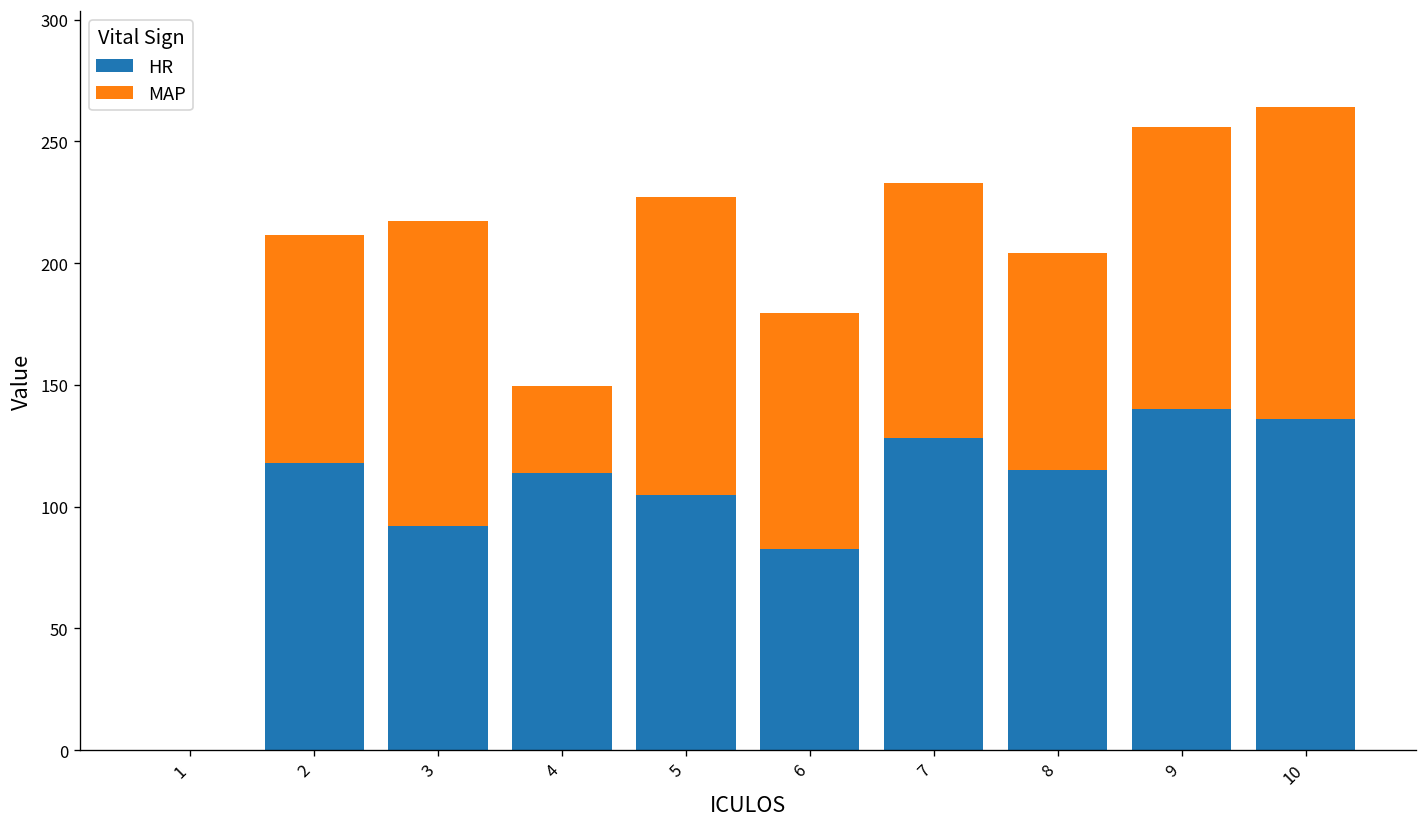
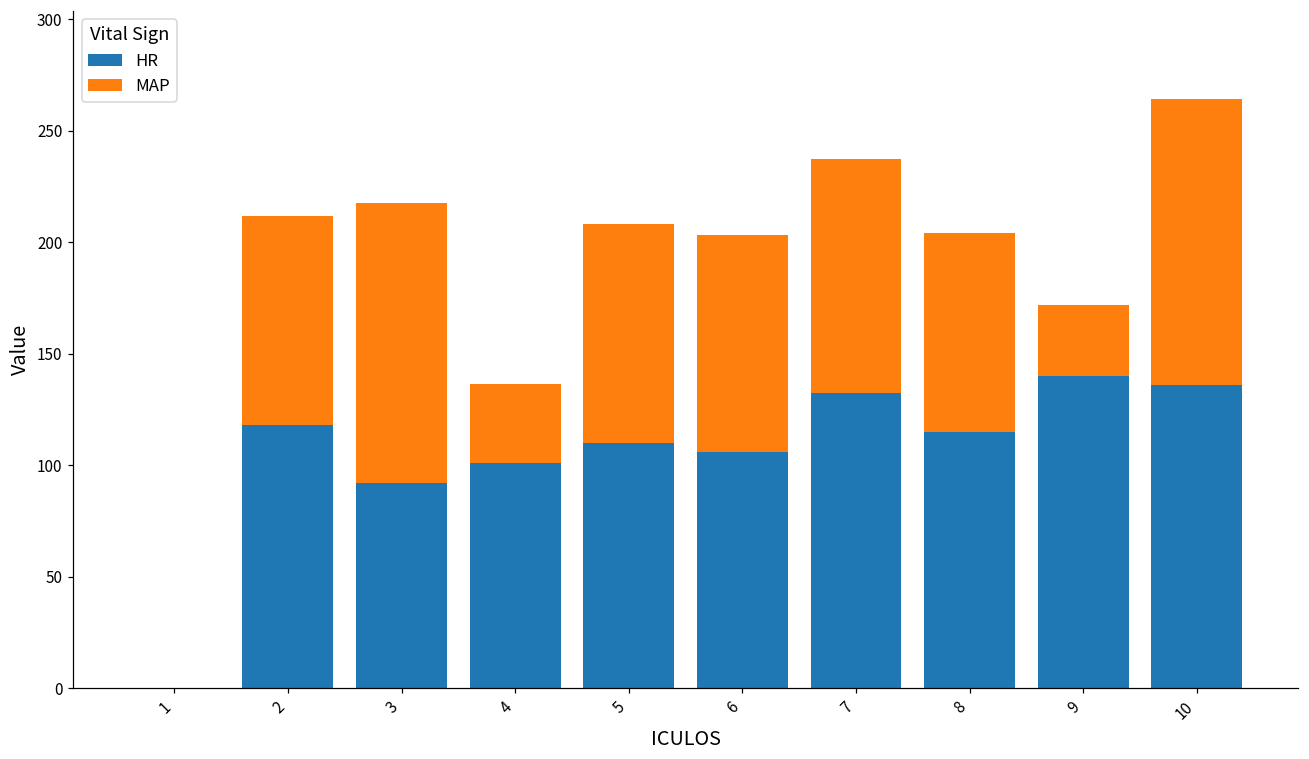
HR, 4: 114 -> 101
HR, 5: 105 -> 110
MAP, 5: 123 -> 98
HR, 6: 83 -> 106
HR, 7: 128 -> 132
MAP, 9: 116 -> 32
